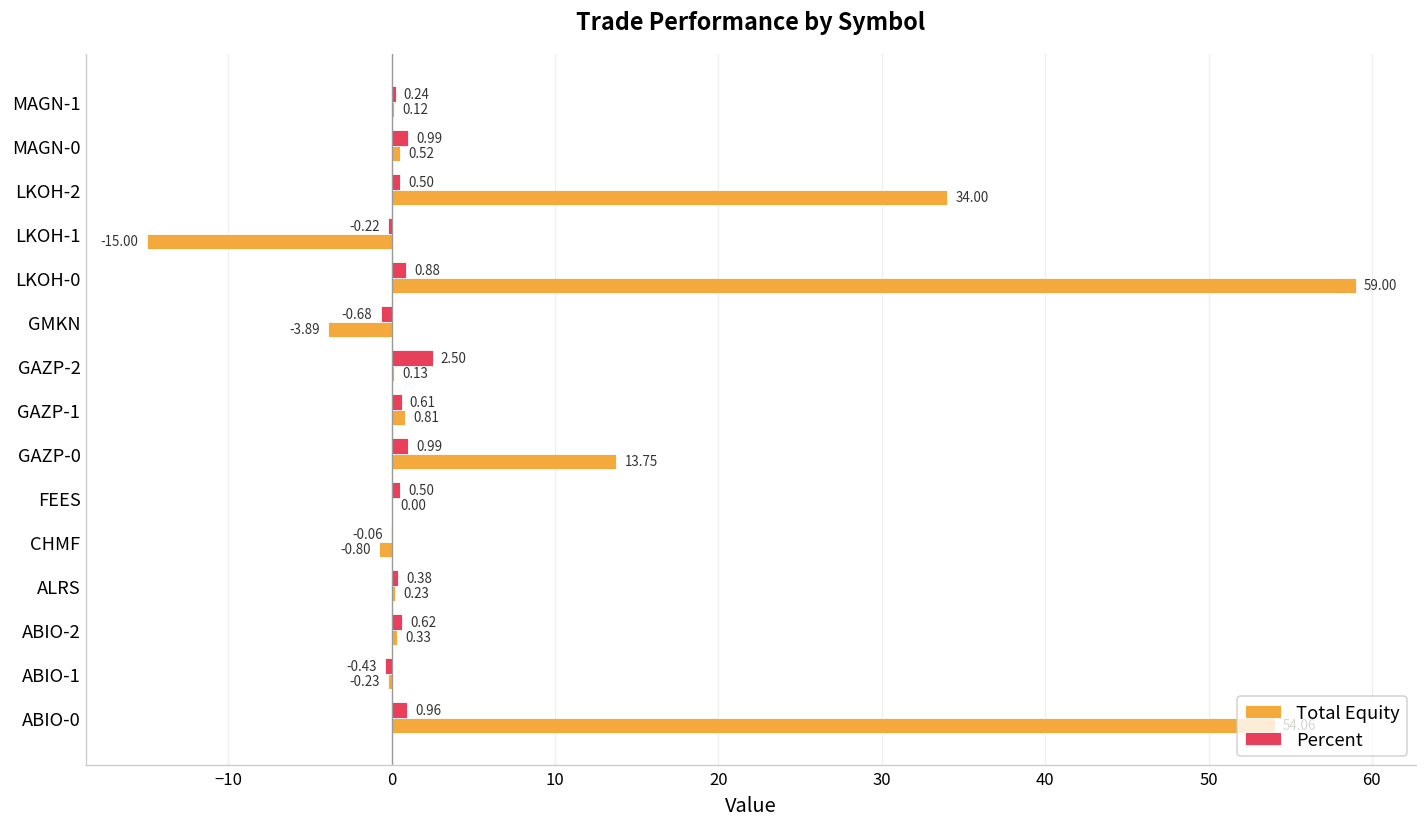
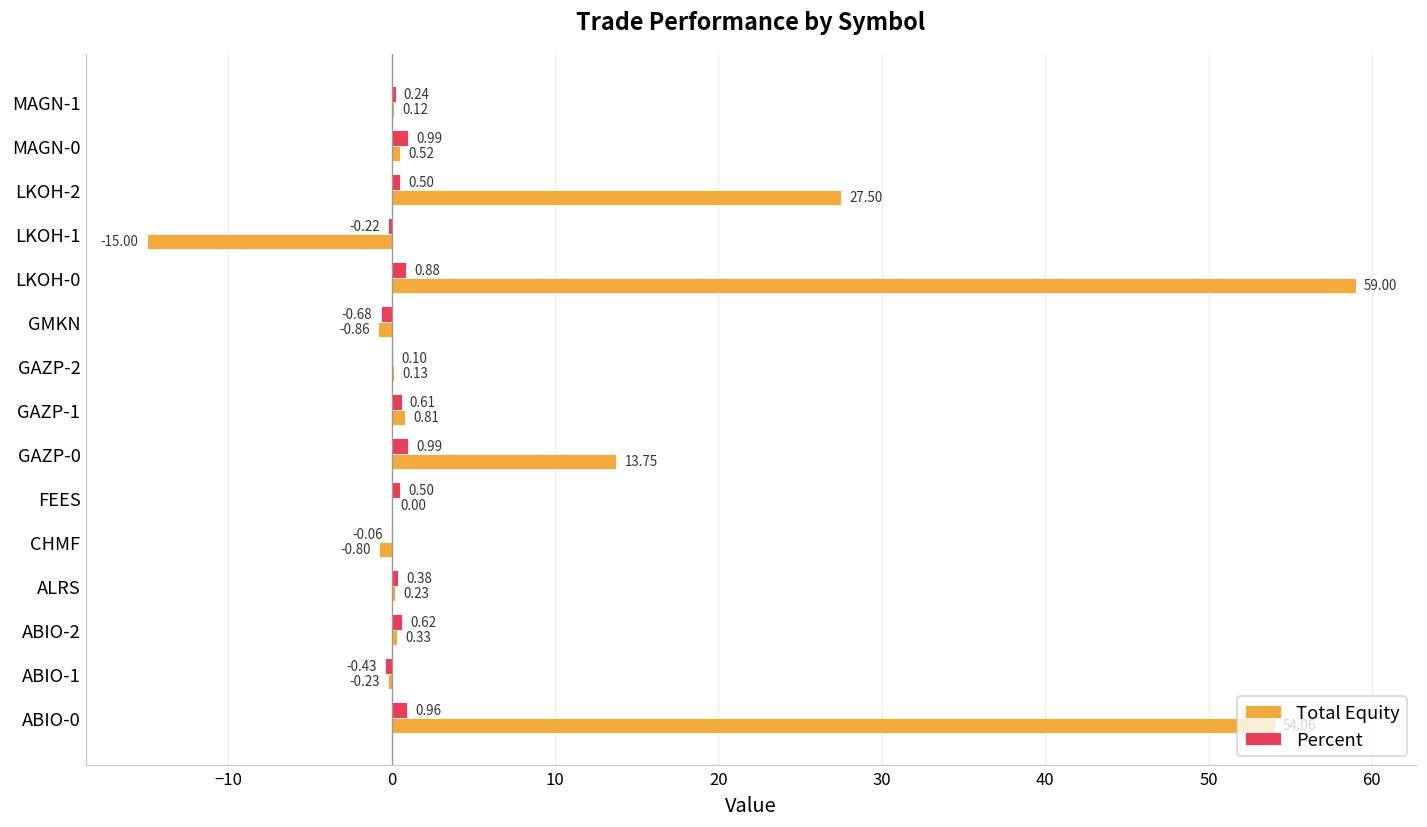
Total Equity, LKOH-2: 34.00 -> 27.50
Total Equity, GMKN: -3.89 -> -0.86
Percent, GAZP-2: 2.50 -> 0.10
